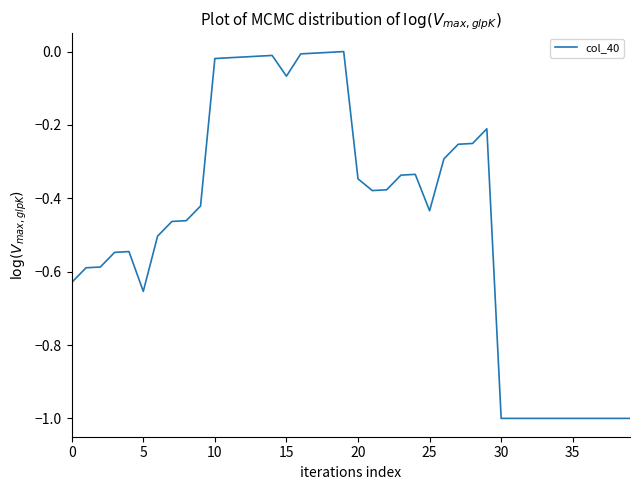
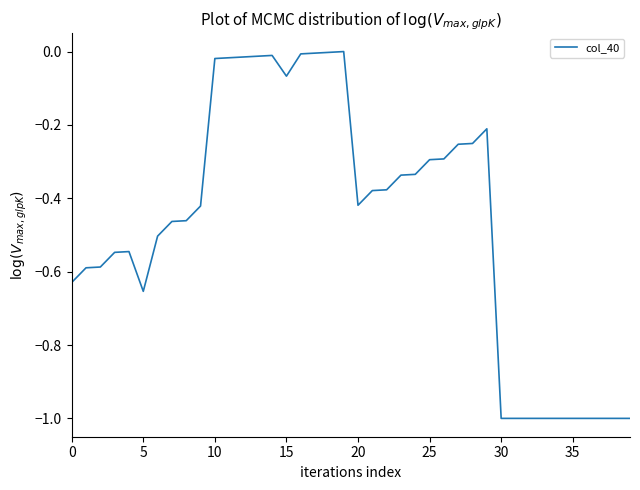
20: -0.35 -> -0.42
25: -0.43 -> -0.29
